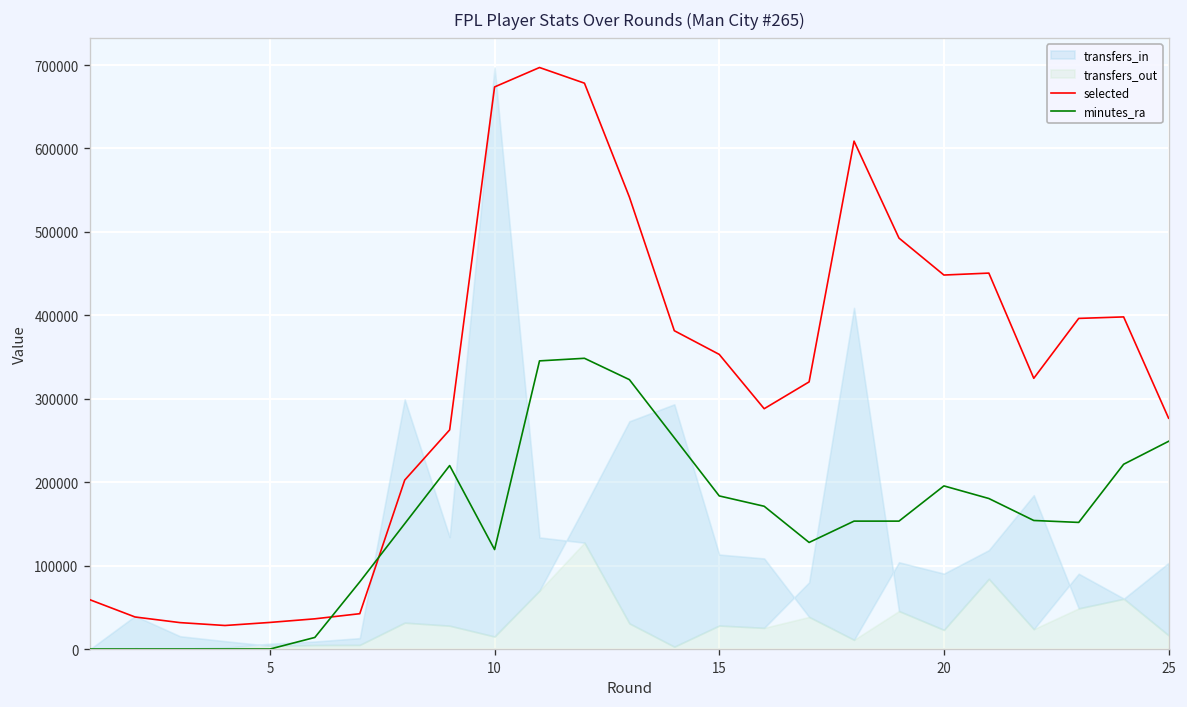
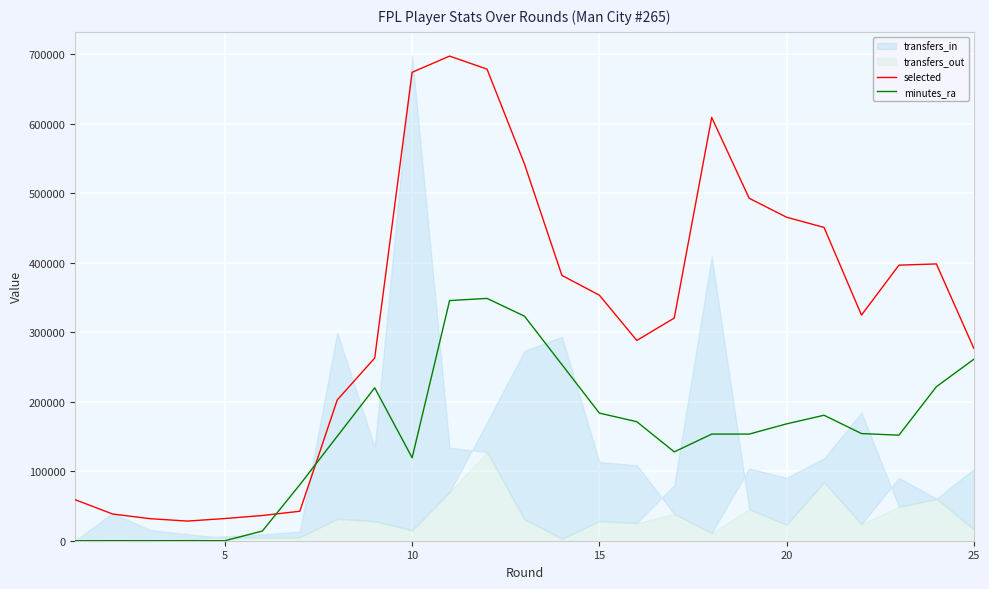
selected, 20: 450000 -> 470000
minutes_ra, 20: 200000 -> 170000
minutes_ra, 25: 250000 -> 260000
